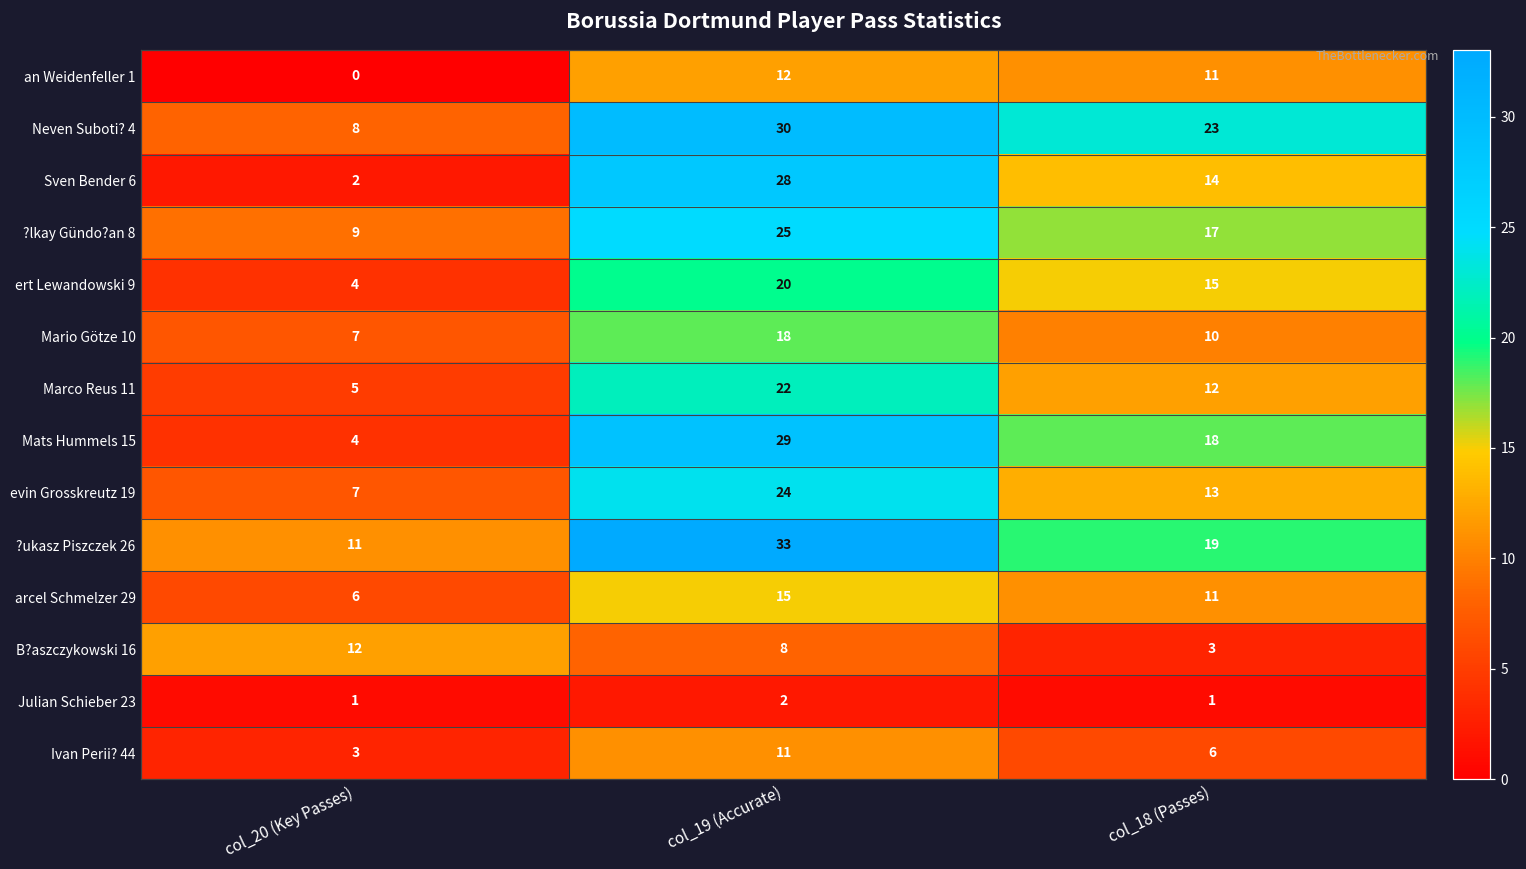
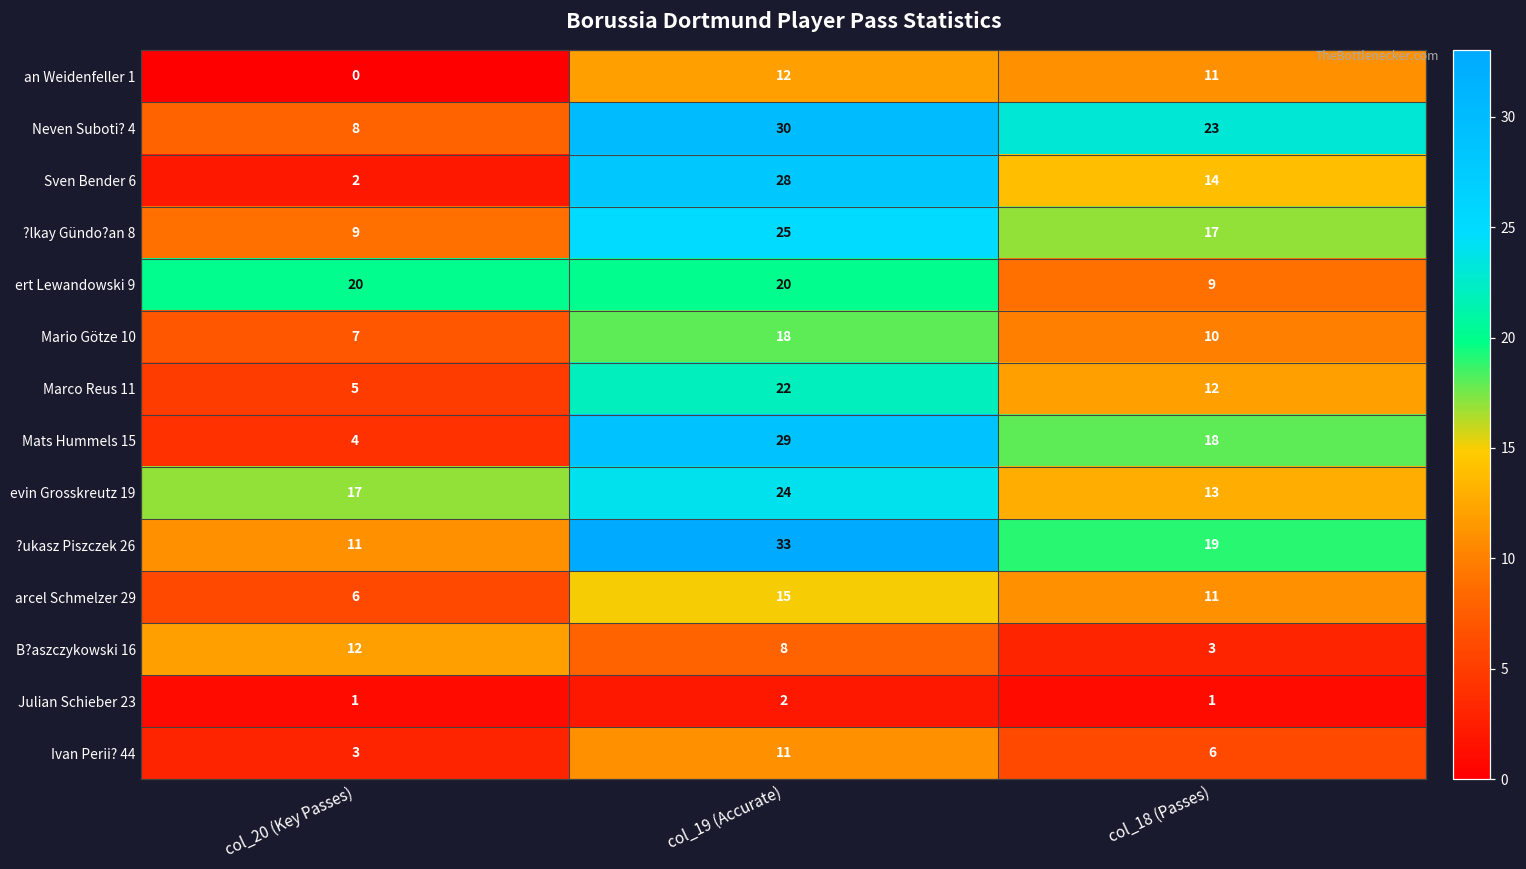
ert Lewandowski 9, col_20 (Key Passes): 4 -> 20
ert Lewandowski 9, col_18 (Passes): 15 -> 9
evin Grosskreutz 19, col_20 (Key Passes): 7 -> 17
